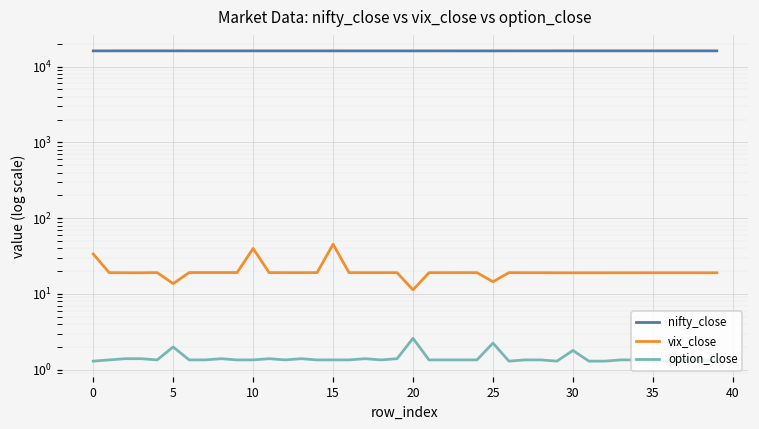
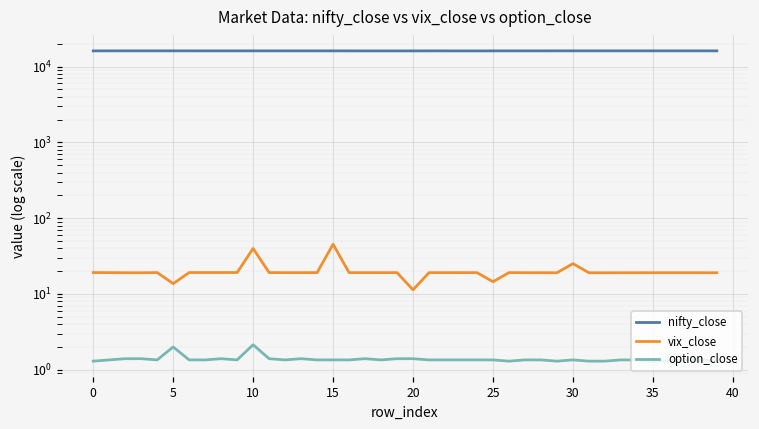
vix_close, 0: 30 -> 19
option_close, 10: 1.4 -> 2.1
option_close, 20: 2.6 -> 1.4
option_close, 25: 2.3 -> 1.4
vix_close, 30: 19 -> 25
option_close, 30: 1.8 -> 1.4
